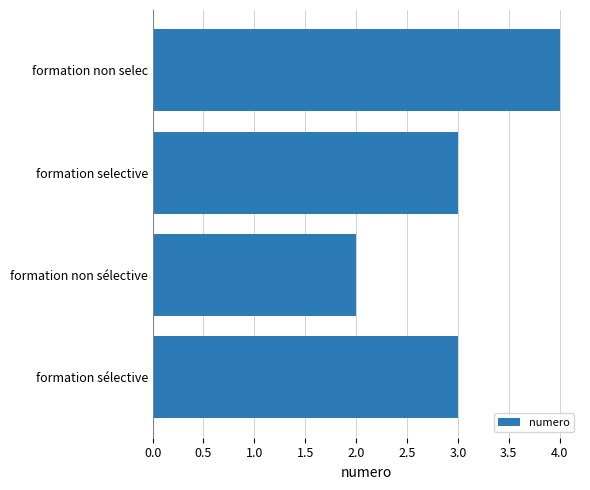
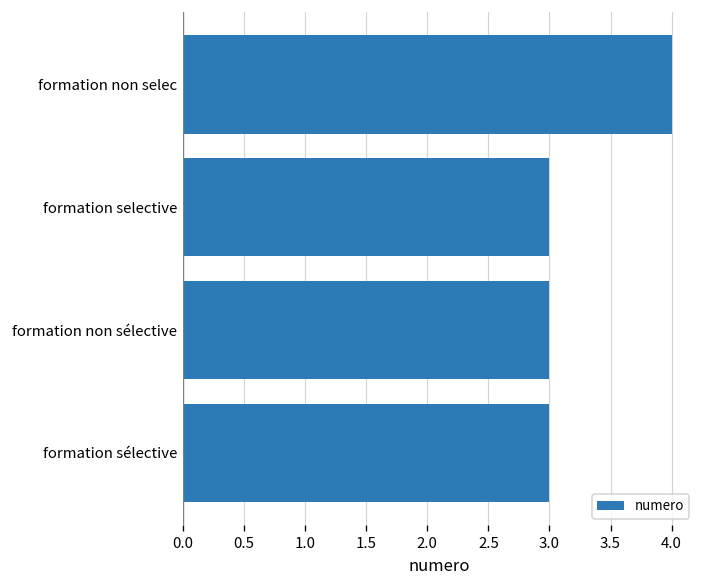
formation non sélective: 2 -> 3
